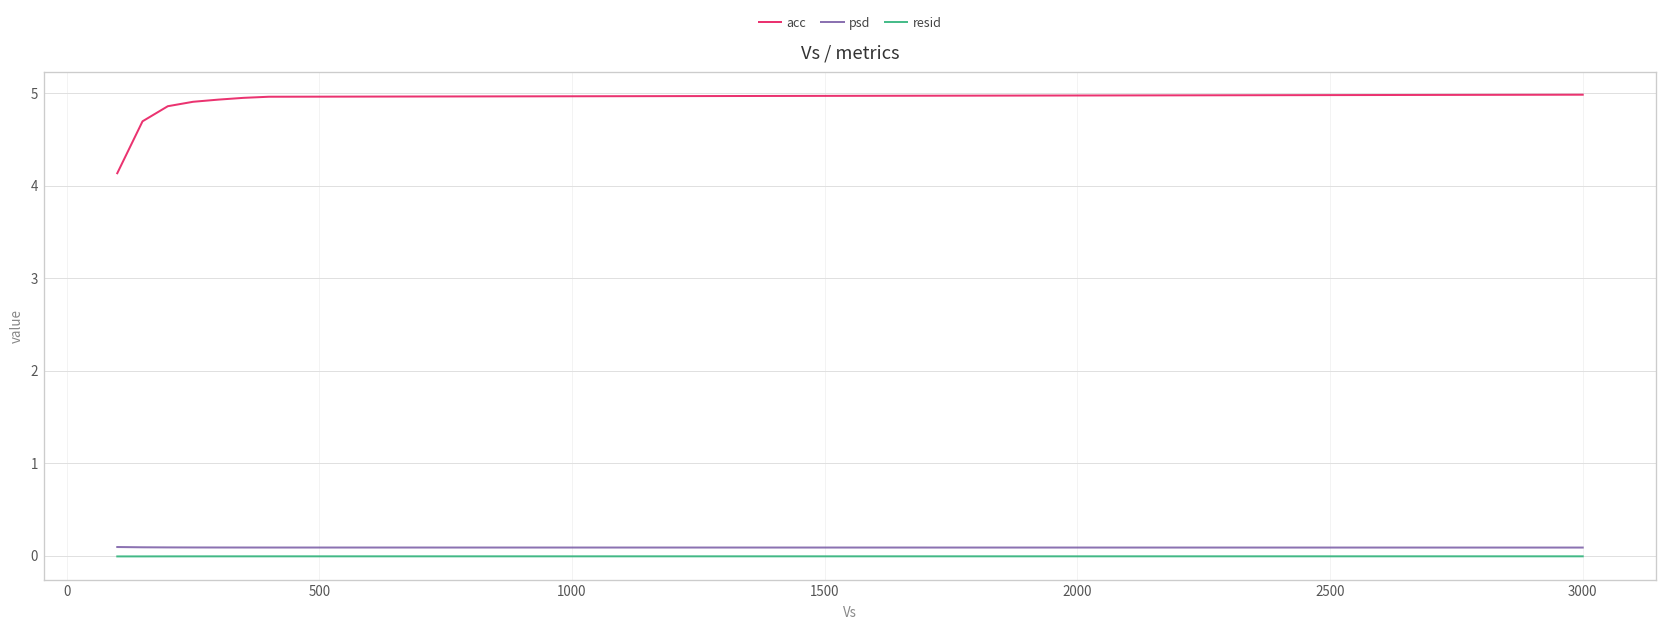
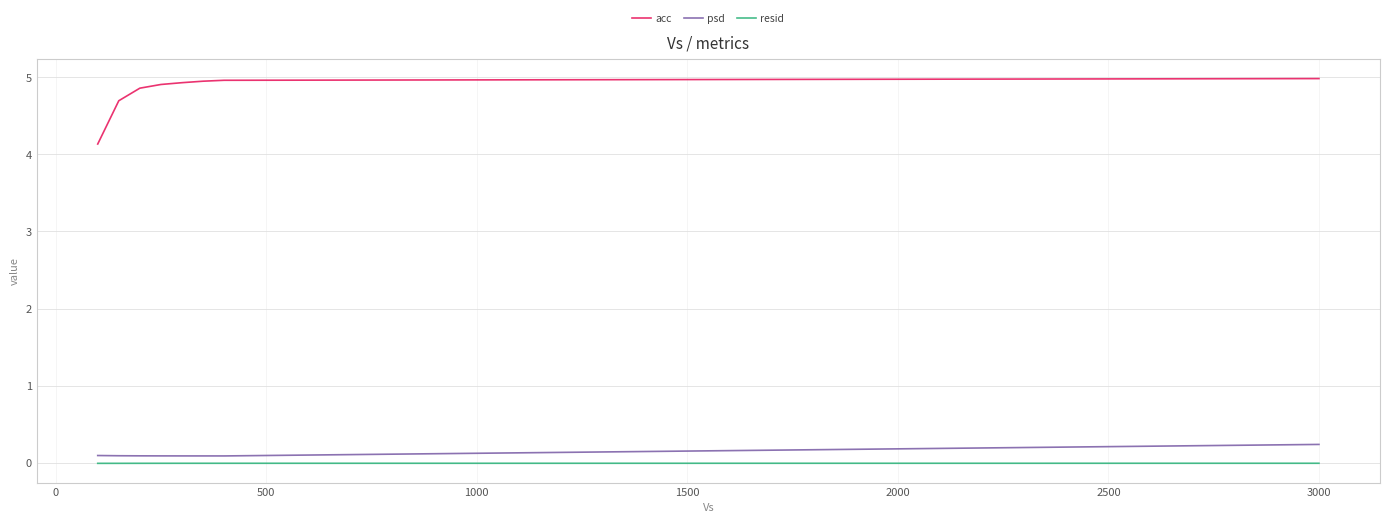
psd, 3000: 0.1 -> 0.2
